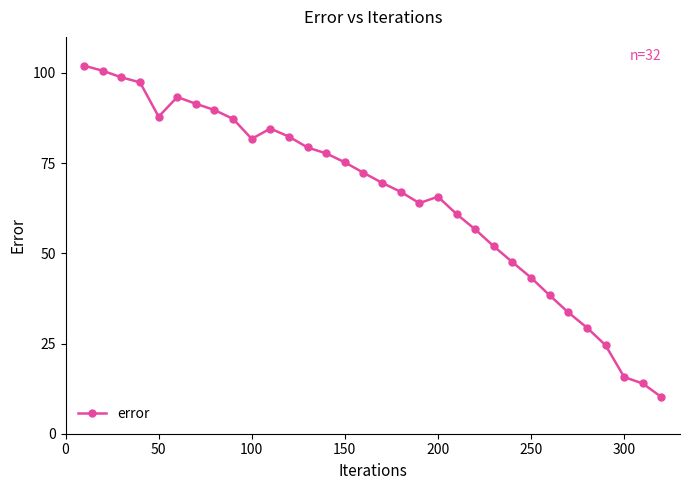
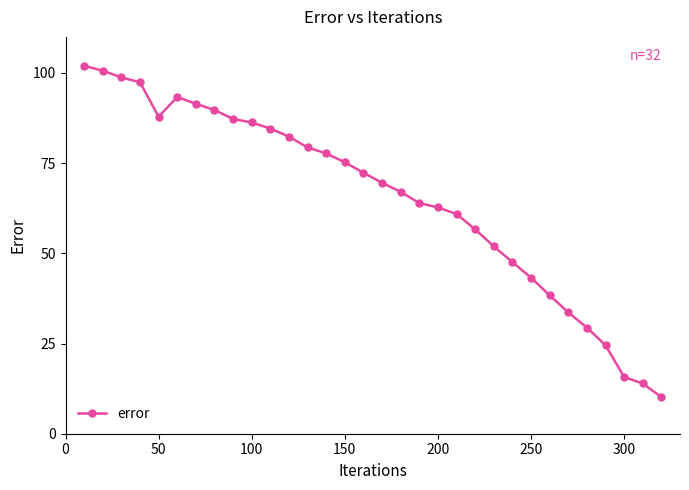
100: 82 -> 86
200: 66 -> 63
